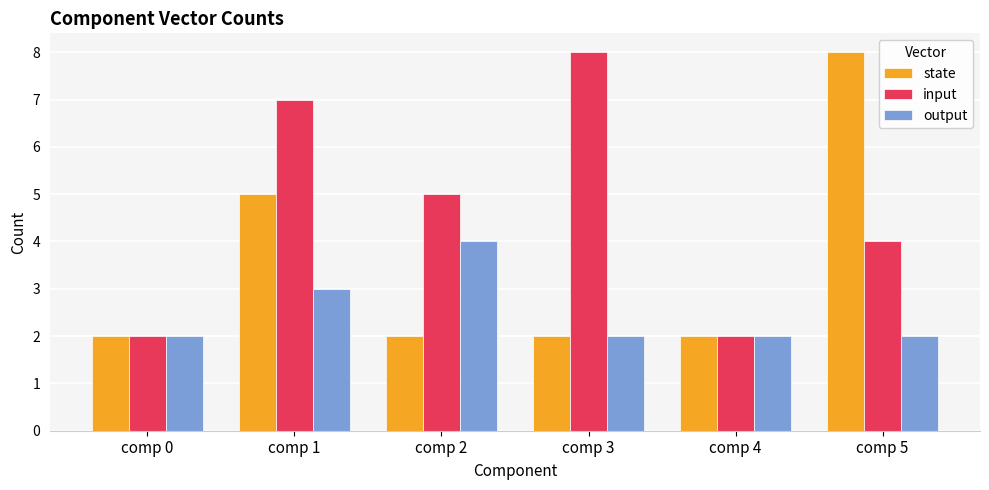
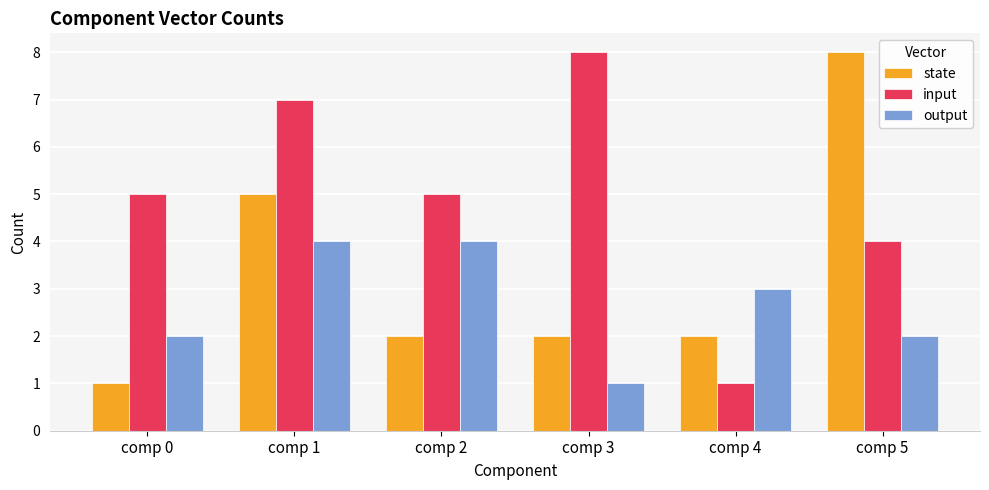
state, comp 0: 2 -> 1
input, comp 0: 2 -> 5
output, comp 1: 3 -> 4
output, comp 3: 2 -> 1
input, comp 4: 2 -> 1
output, comp 4: 2 -> 3
